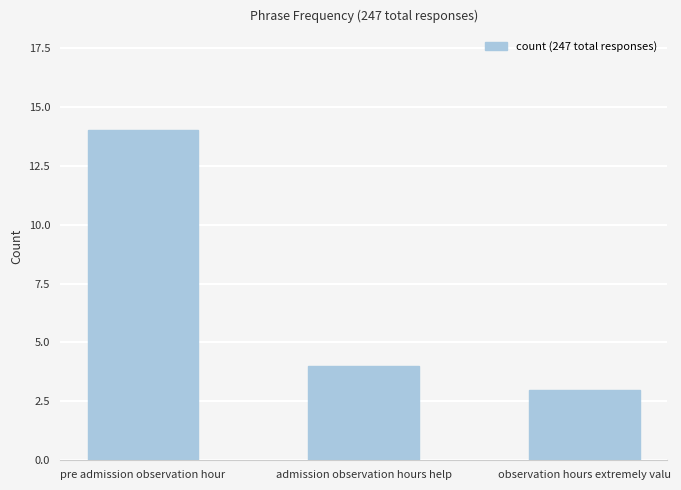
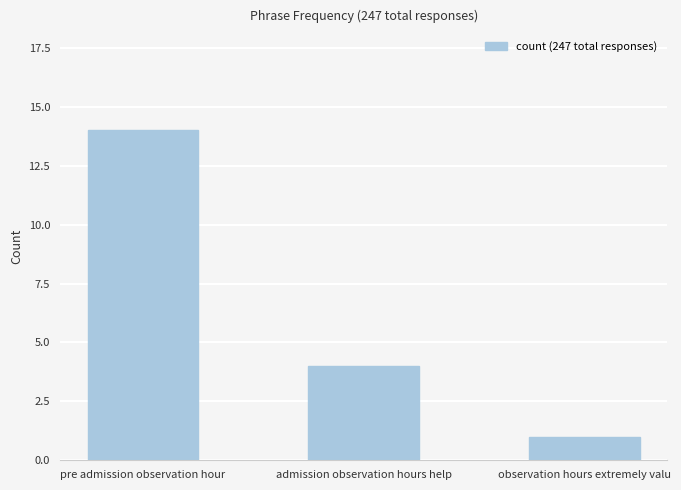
observation hours extremely valu: 3 -> 1
